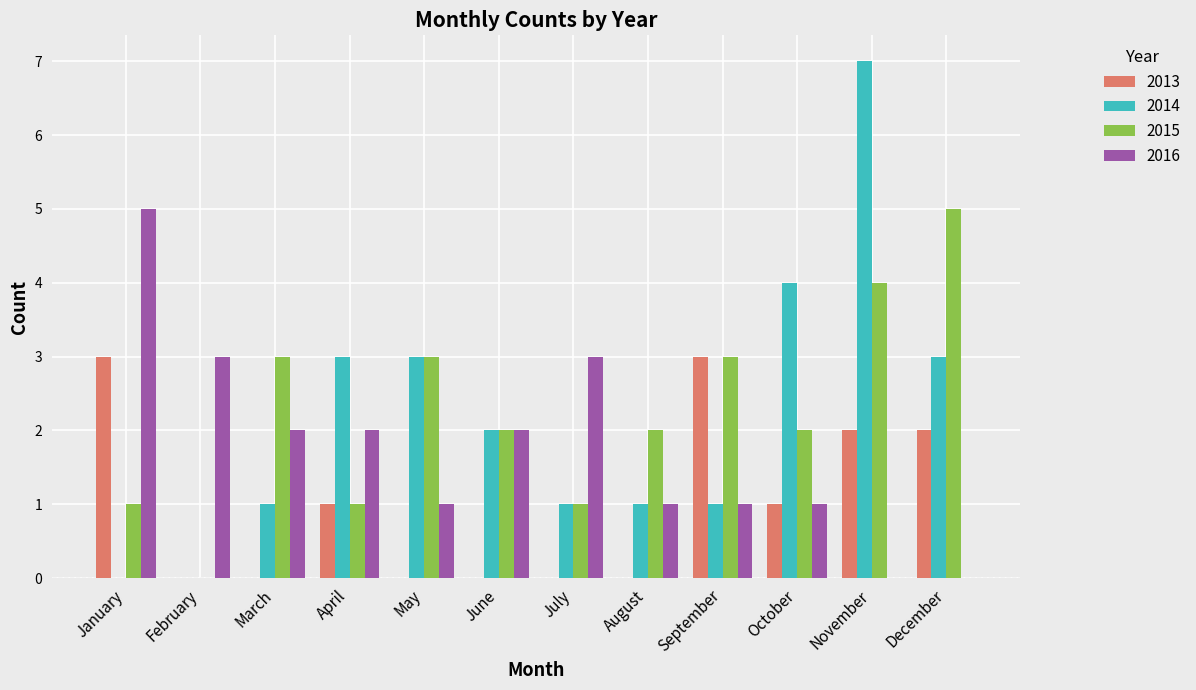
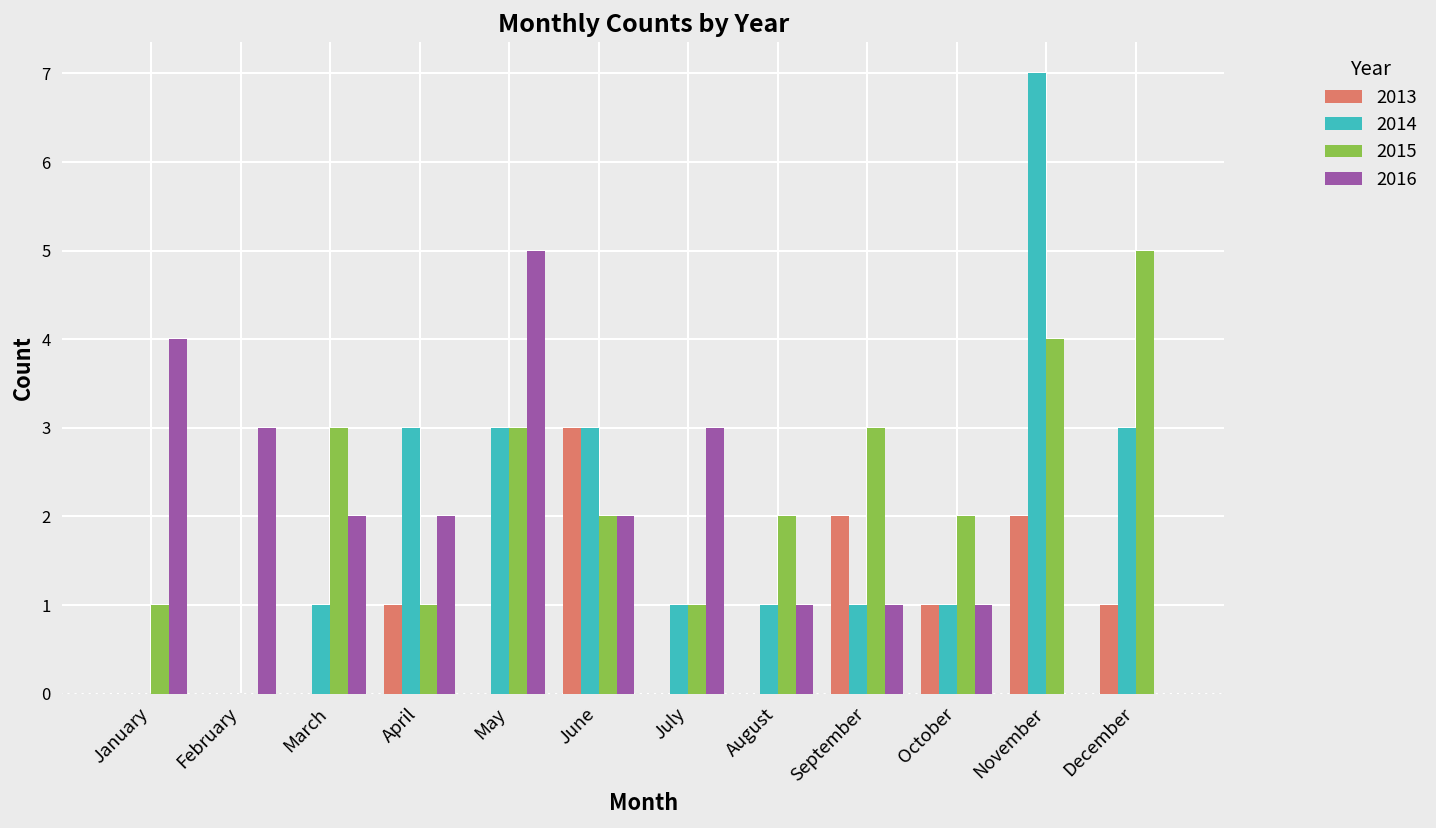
2013, January: 3 -> 0
2016, January: 5 -> 4
2016, May: 1 -> 5
2013, June: 0 -> 3
2014, June: 2 -> 3
2013, September: 3 -> 2
2014, October: 4 -> 1
2013, December: 2 -> 1
